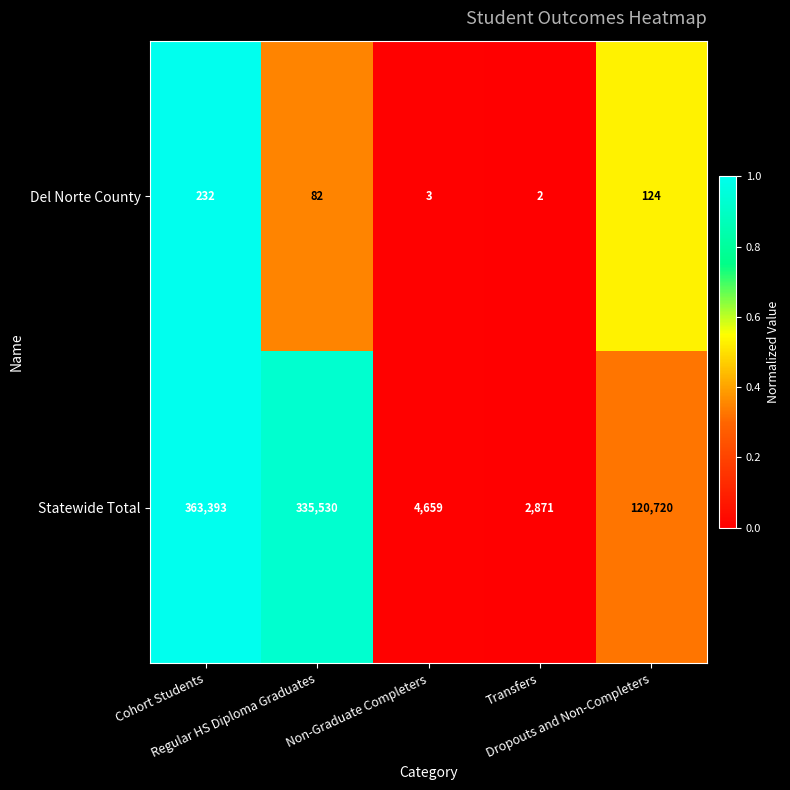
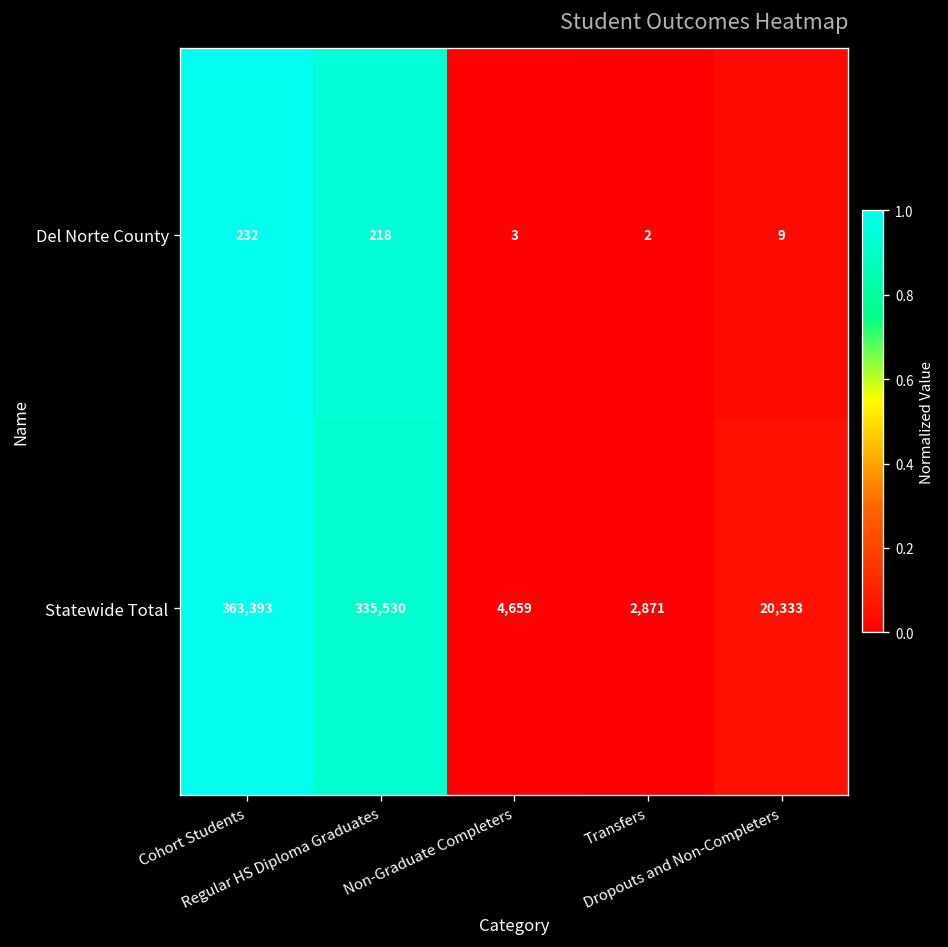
Del Norte County, Regular HS Diploma Graduates: 82 -> 218
Del Norte County, Dropouts and Non-Completers: 124 -> 9
Statewide Total, Dropouts and Non-Completers: 120,720 -> 20,333
